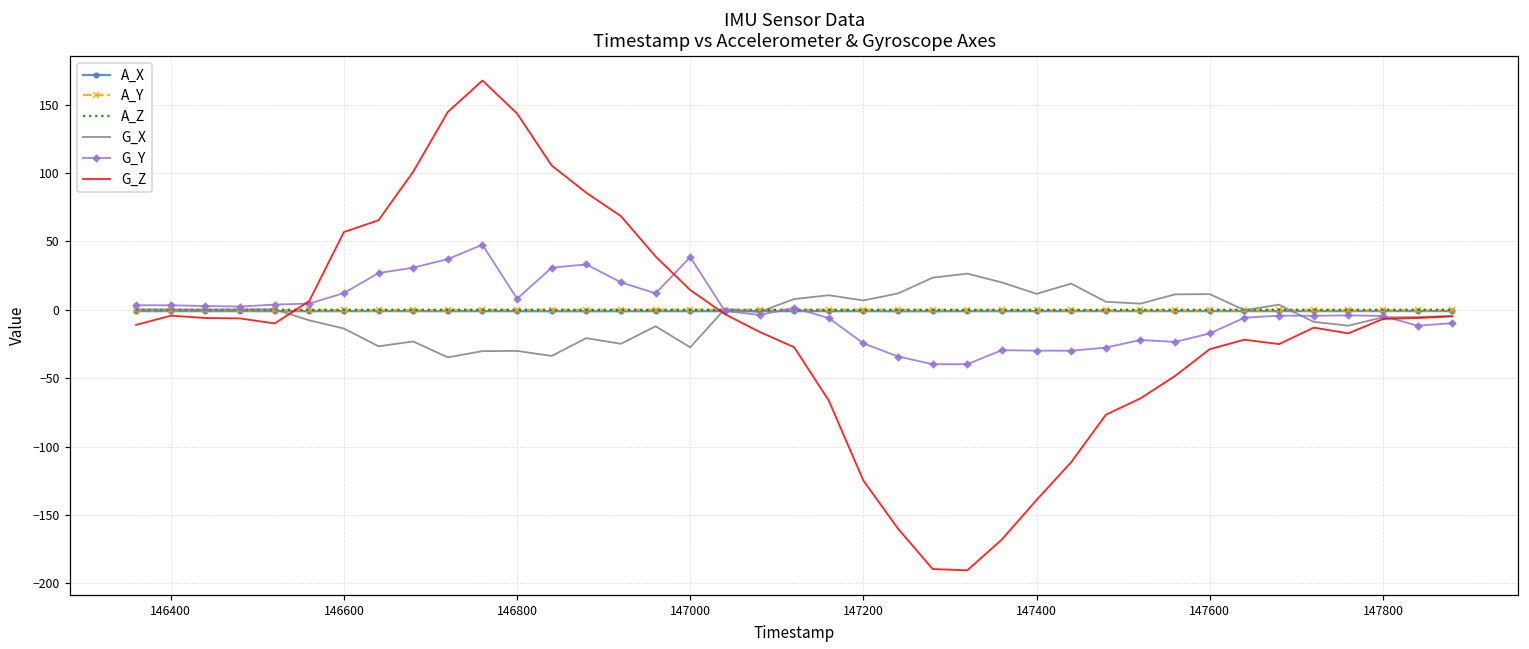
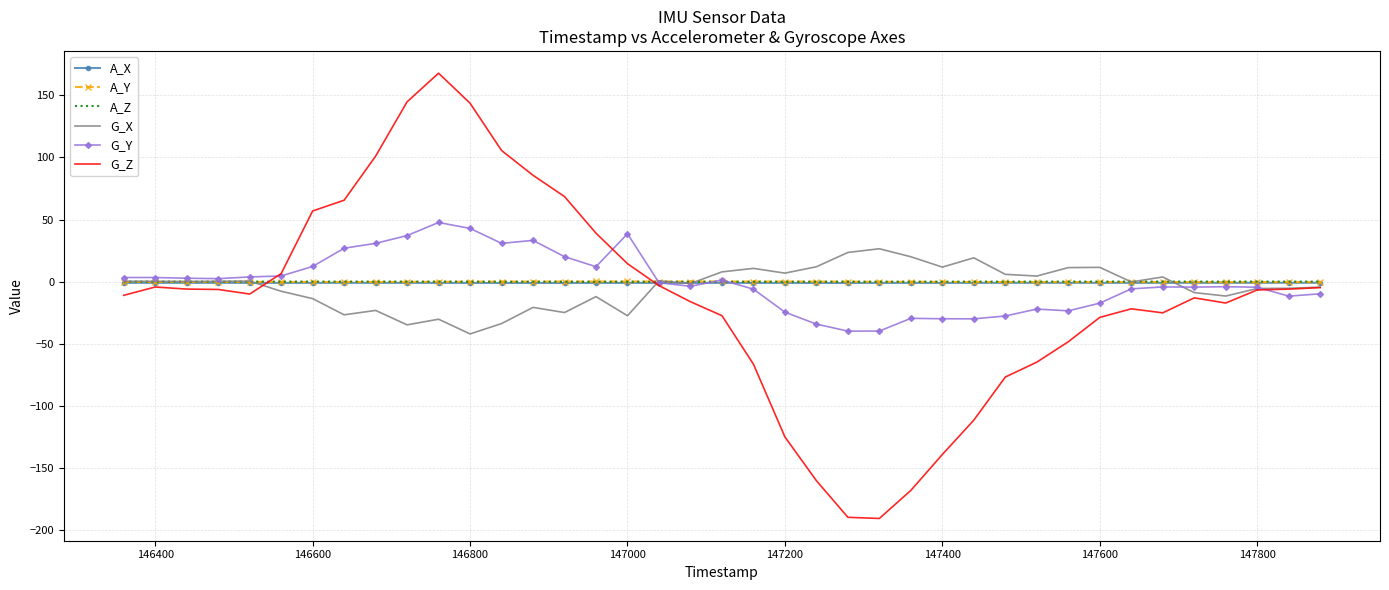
G_X, 146800: -30 -> -42
G_Y, 146800: 8 -> 43
